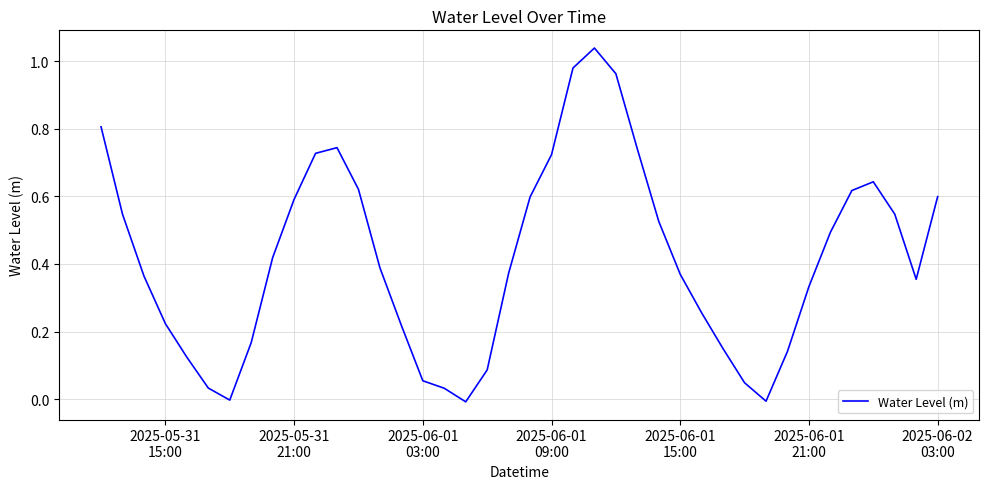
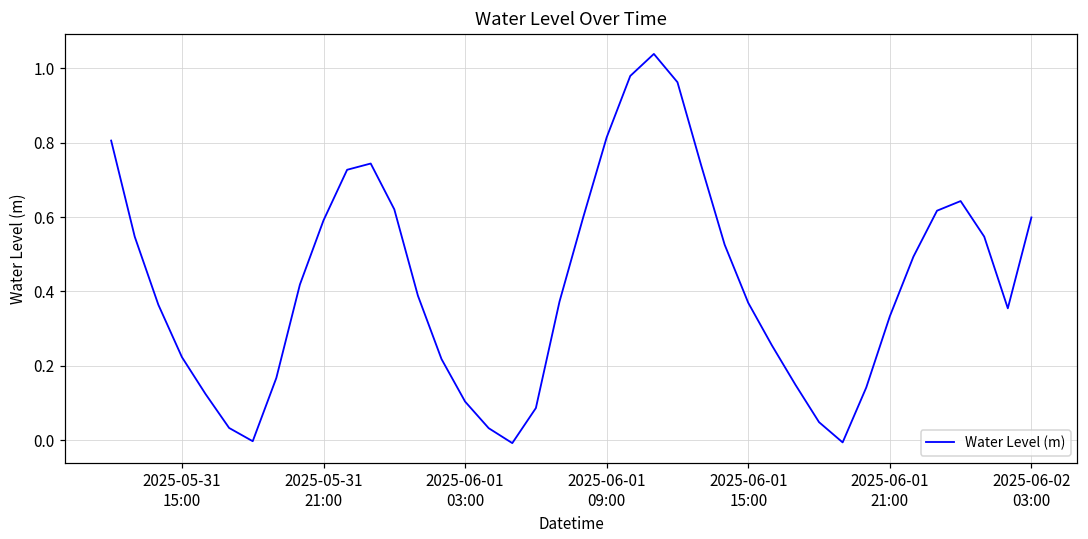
2025-06-01 03:00: 0.05 -> 0.10
2025-06-01 09:00: 0.72 -> 0.81
